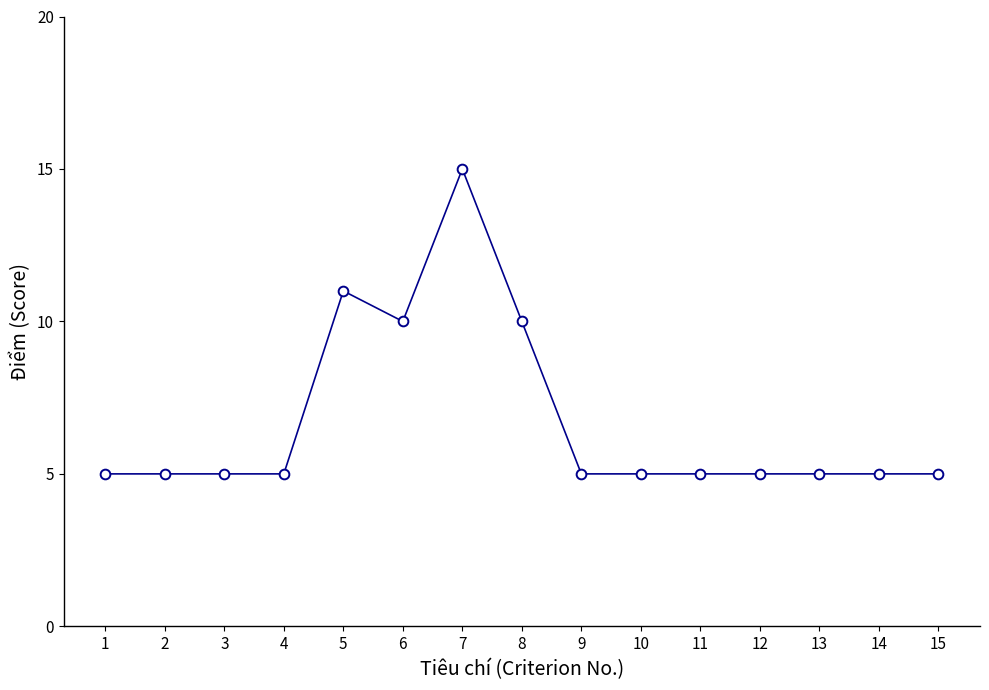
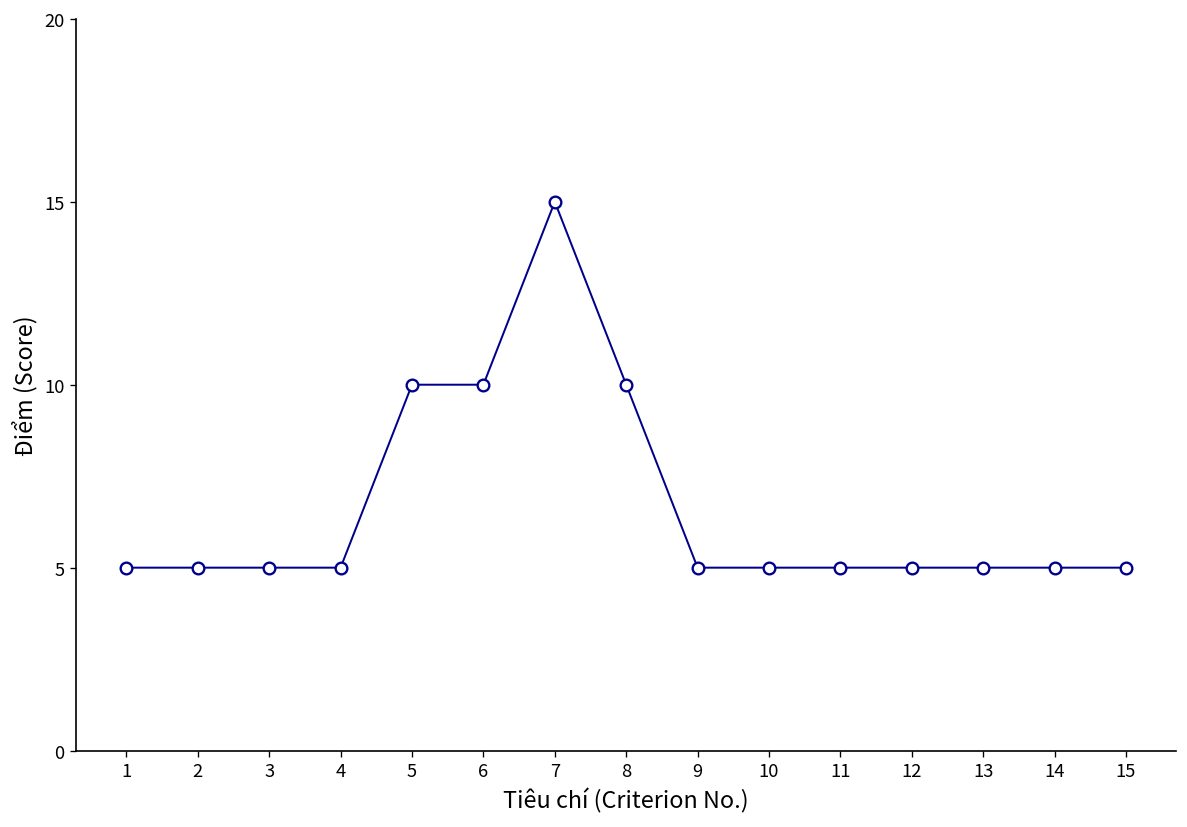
5: 11 -> 10
